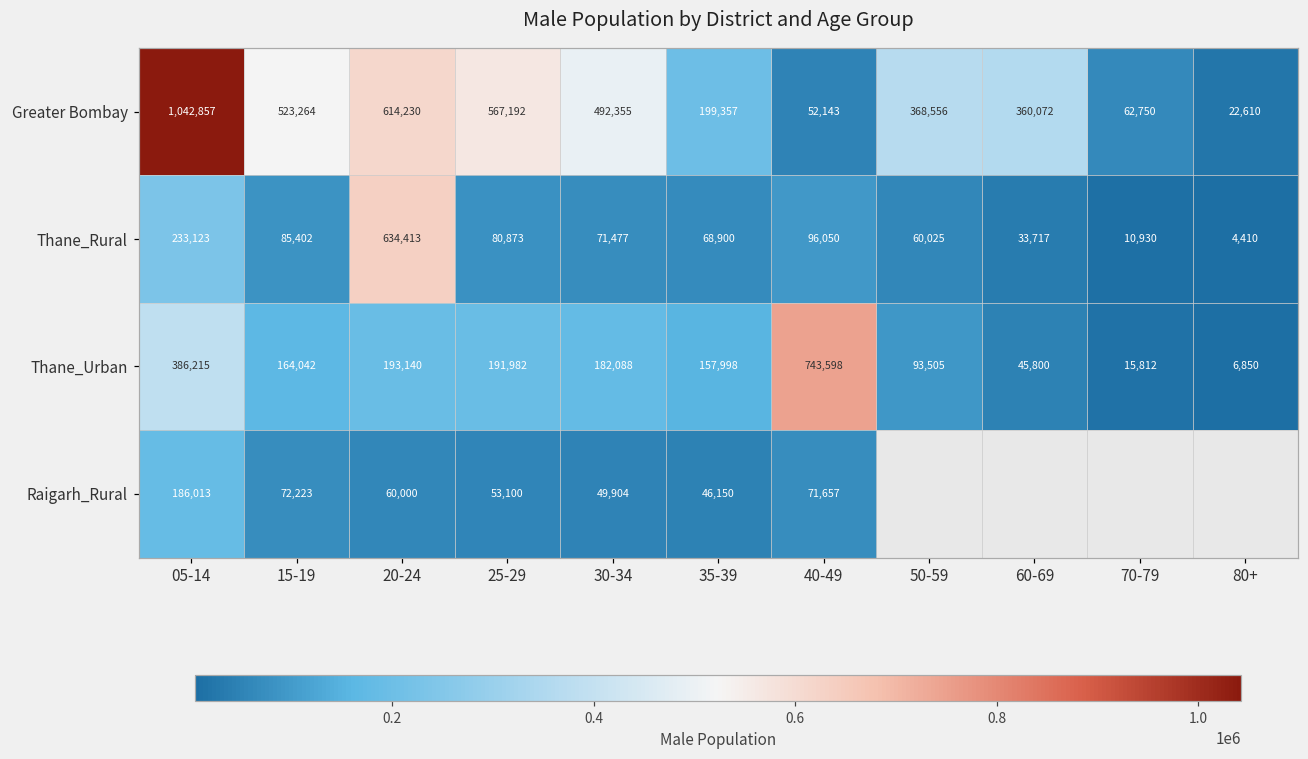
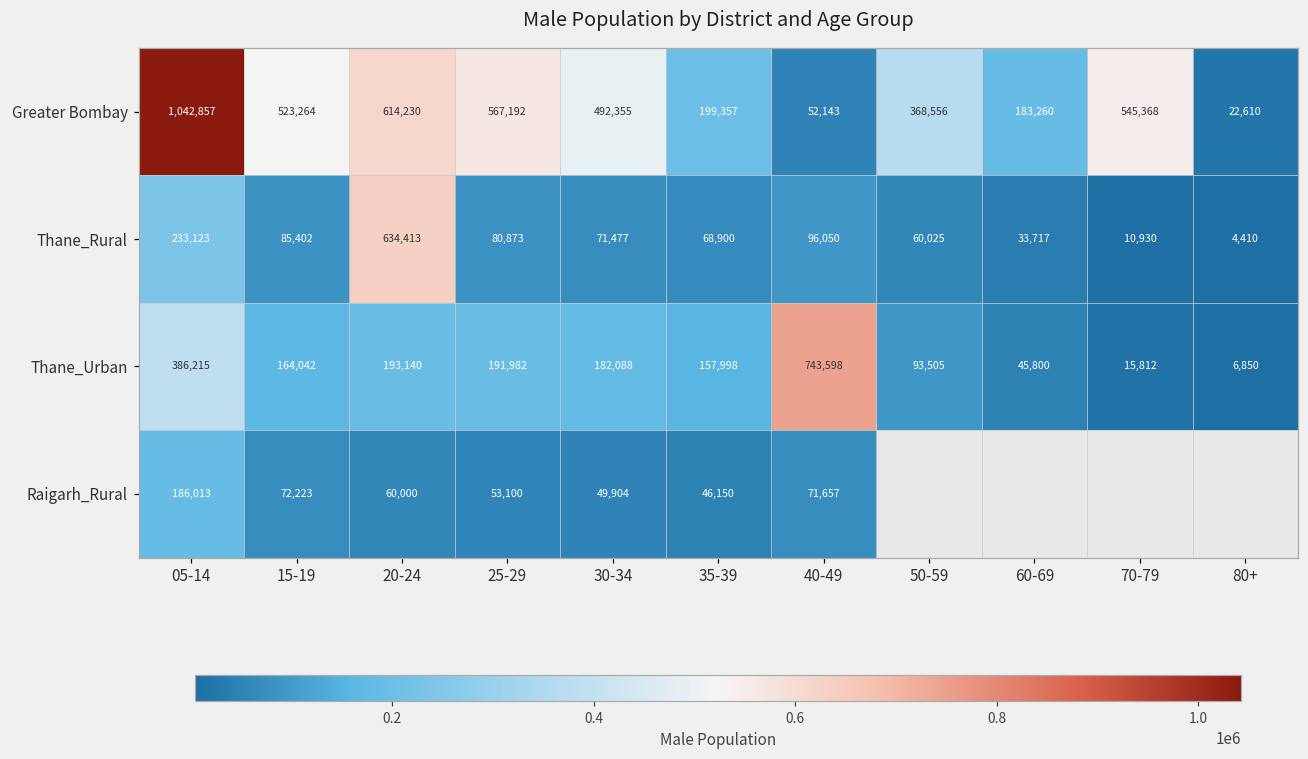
Greater Bombay, 60-69: 360,072 -> 183,260
Greater Bombay, 70-79: 62,750 -> 545,368
